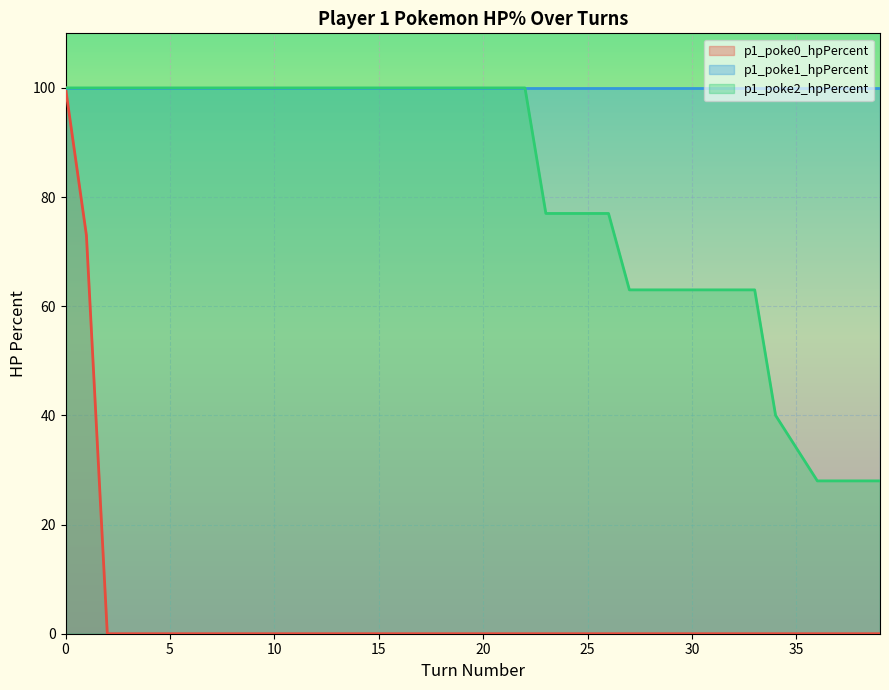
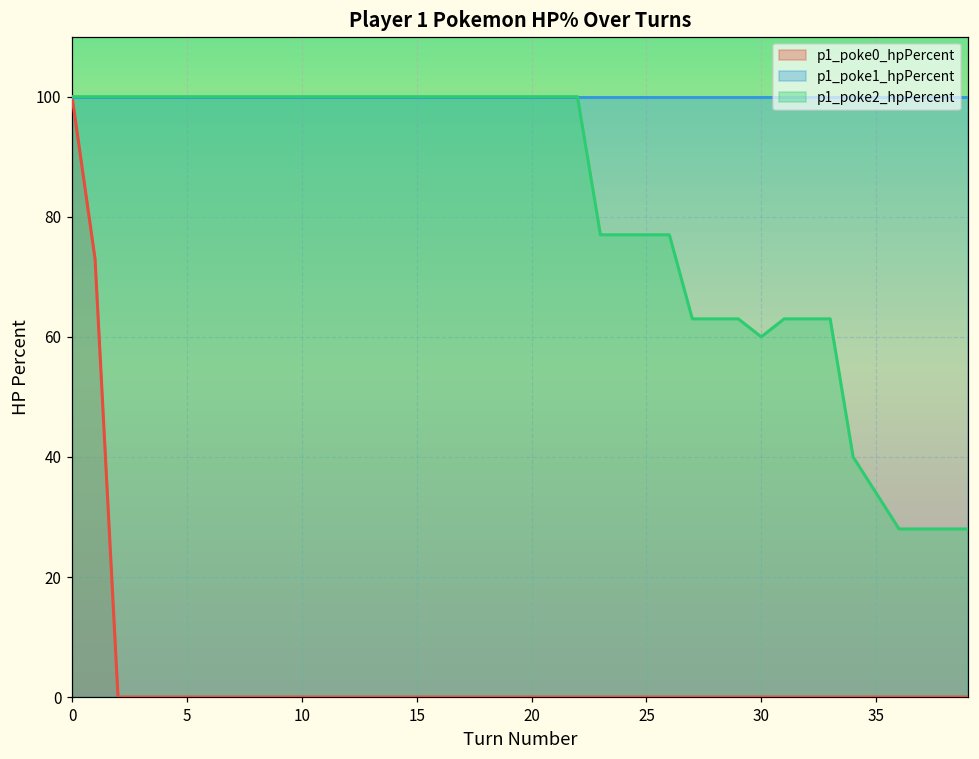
p1_poke2_hpPercent, 30: 63 -> 60
